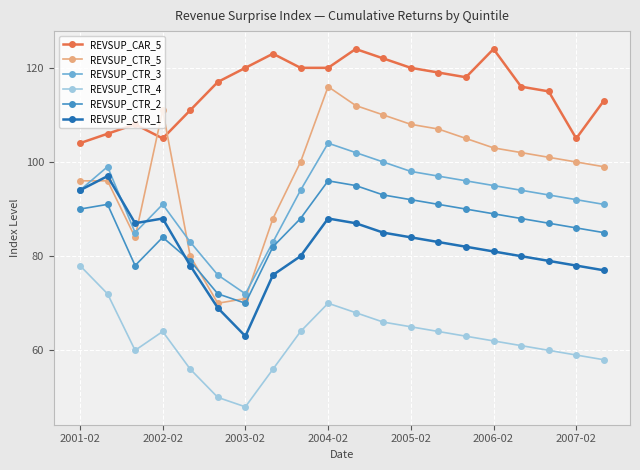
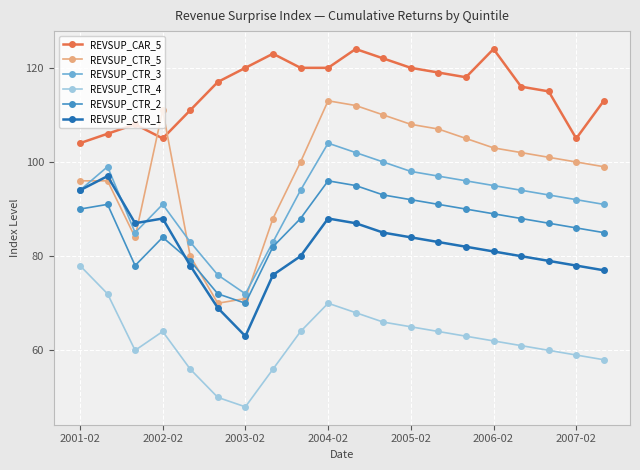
REVSUP_CTR_5, 2004-02: 116 -> 113
